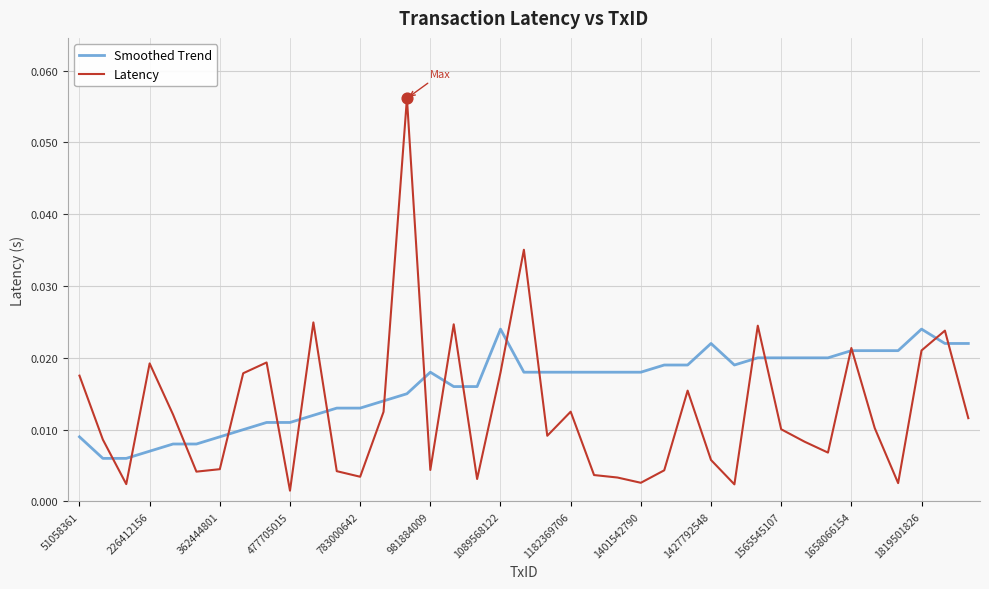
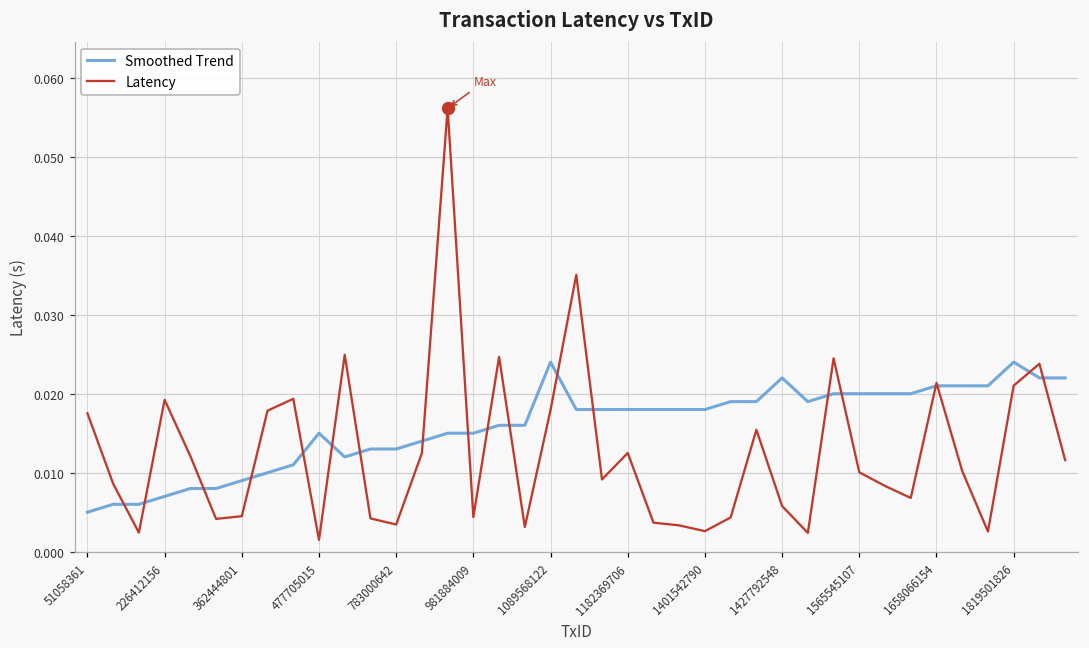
Smoothed Trend, 51058361: 0.009 -> 0.005
Smoothed Trend, 477705015: 0.011 -> 0.015
Smoothed Trend, 981884009: 0.018 -> 0.015
